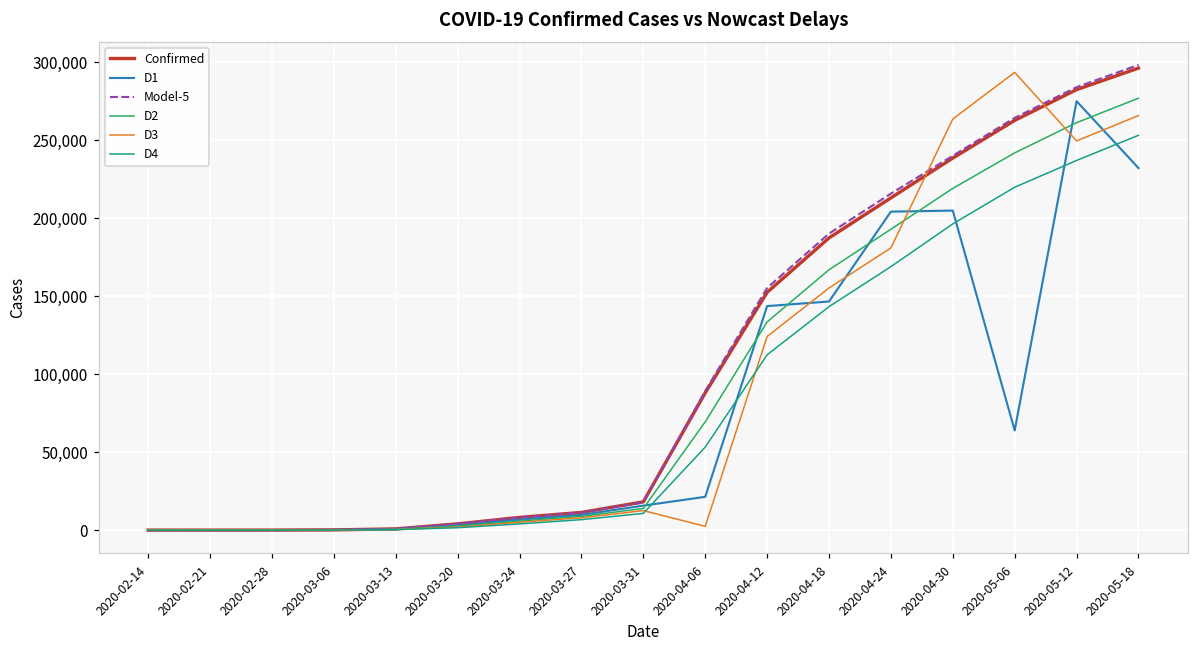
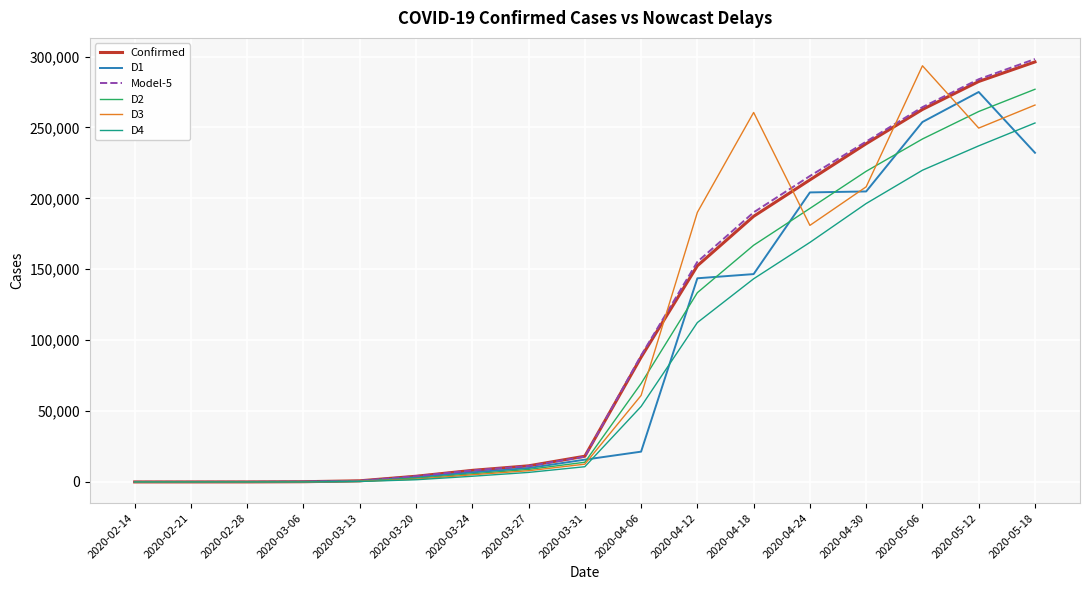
D3, 2020-04-06: 2,000 -> 61,000
D3, 2020-04-12: 124,000 -> 190,000
D3, 2020-04-18: 155,000 -> 261,000
D3, 2020-04-30: 264,000 -> 208,000
D1, 2020-05-06: 64,000 -> 254,000
